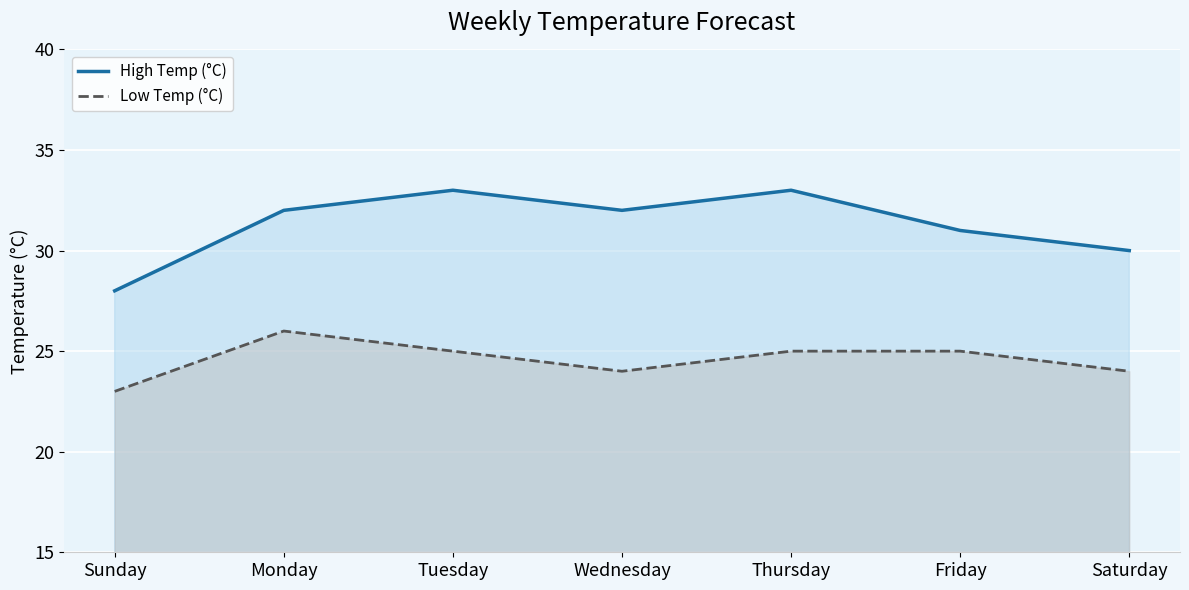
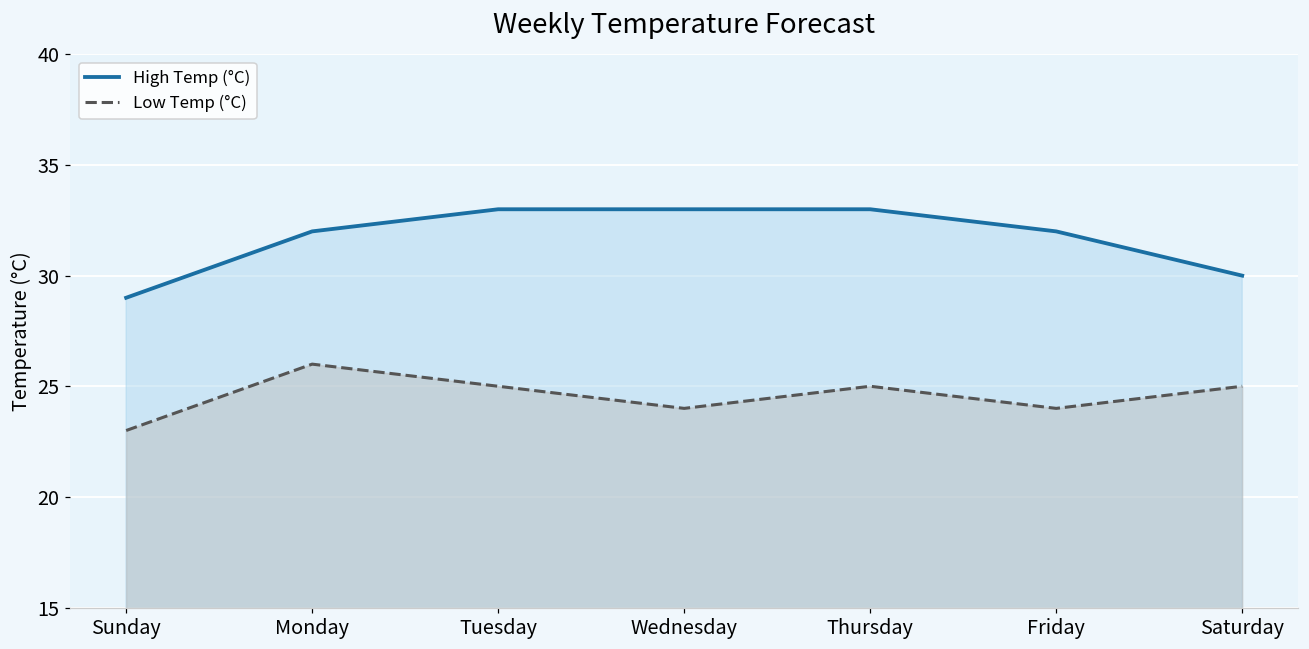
High Temp (°C), Sunday: 28 -> 29
High Temp (°C), Wednesday: 32 -> 33
High Temp (°C), Friday: 31 -> 32
Low Temp (°C), Friday: 25 -> 24
Low Temp (°C), Saturday: 24 -> 25
